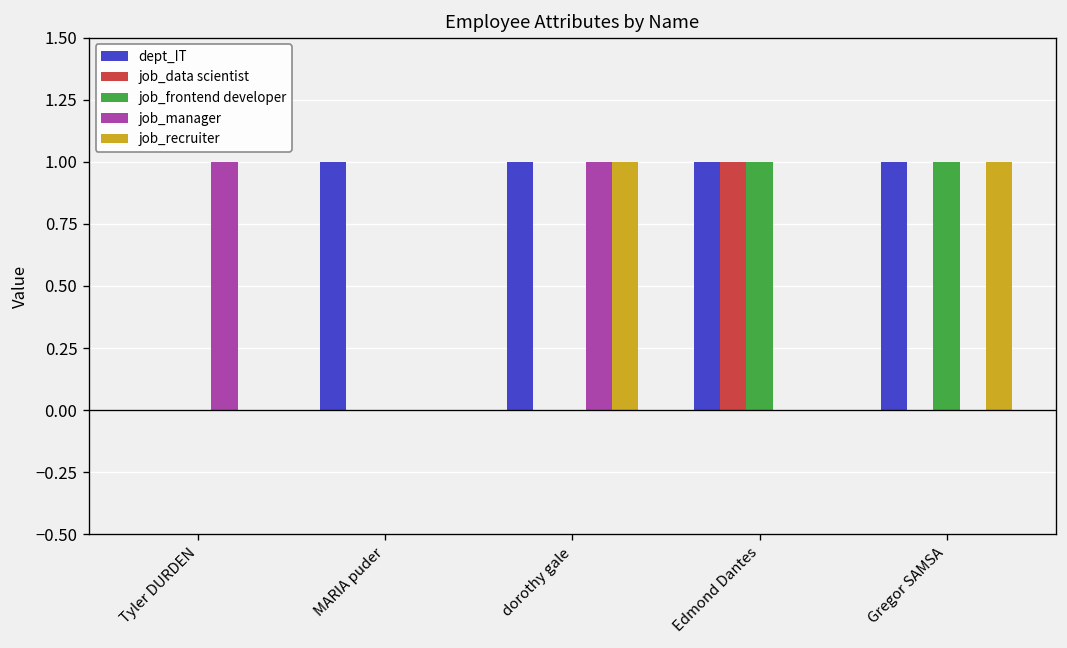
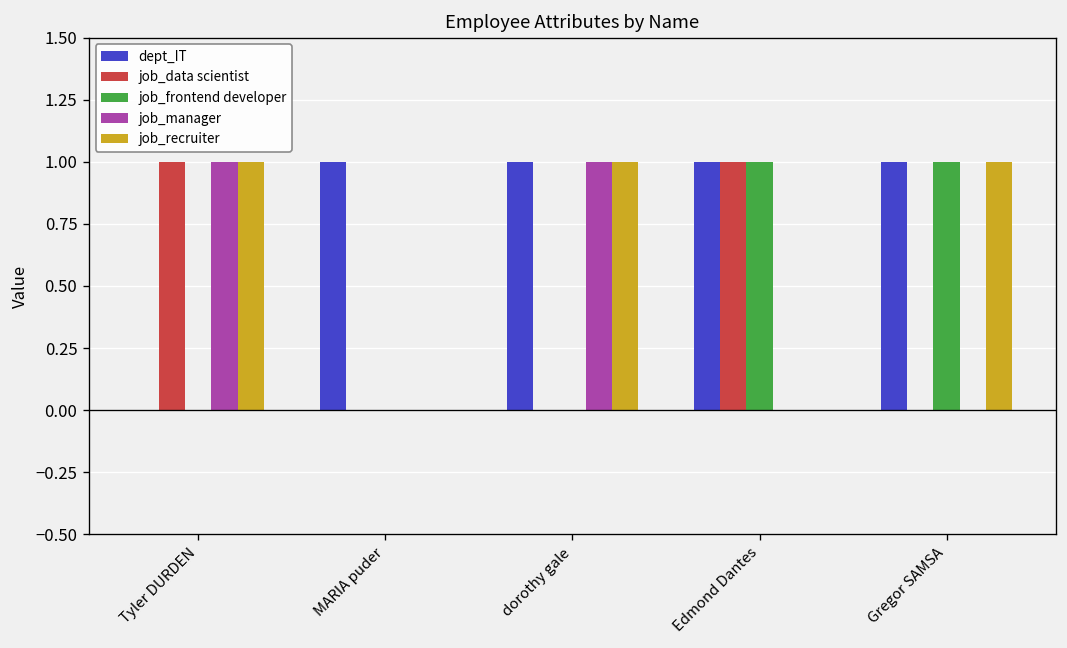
job_data scientist, Tyler DURDEN: 0 -> 1
job_recruiter, Tyler DURDEN: 0 -> 1
